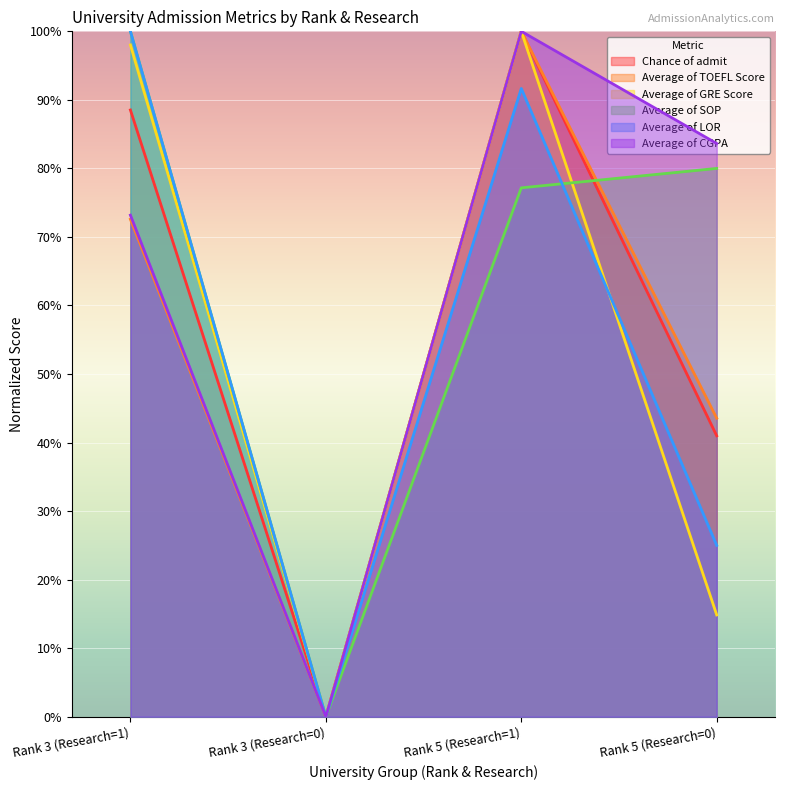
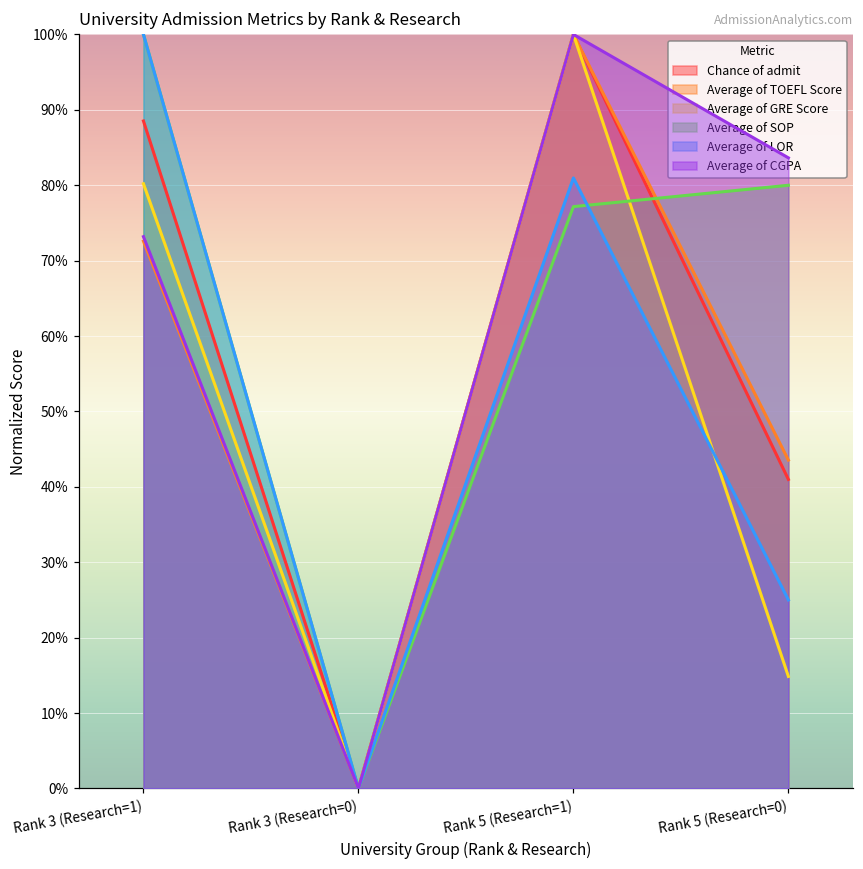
Average of GRE Score, Rank 3 (Research=1): 98% -> 80%
Average of LOR, Rank 5 (Research=1): 92% -> 81%
